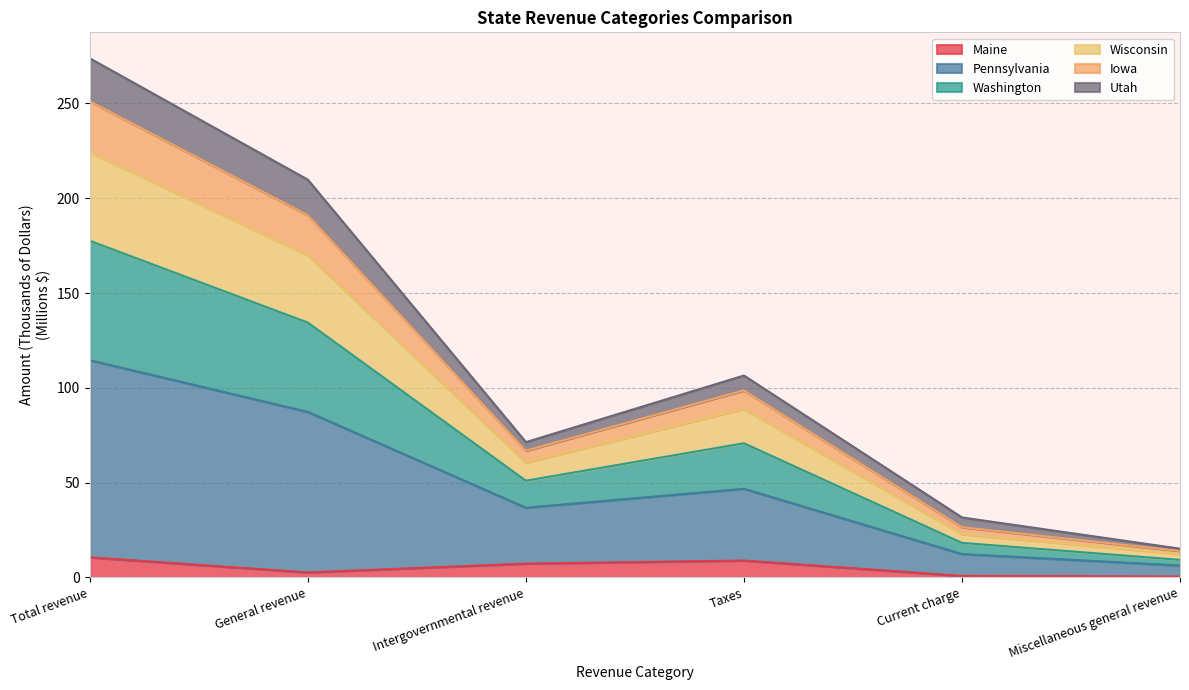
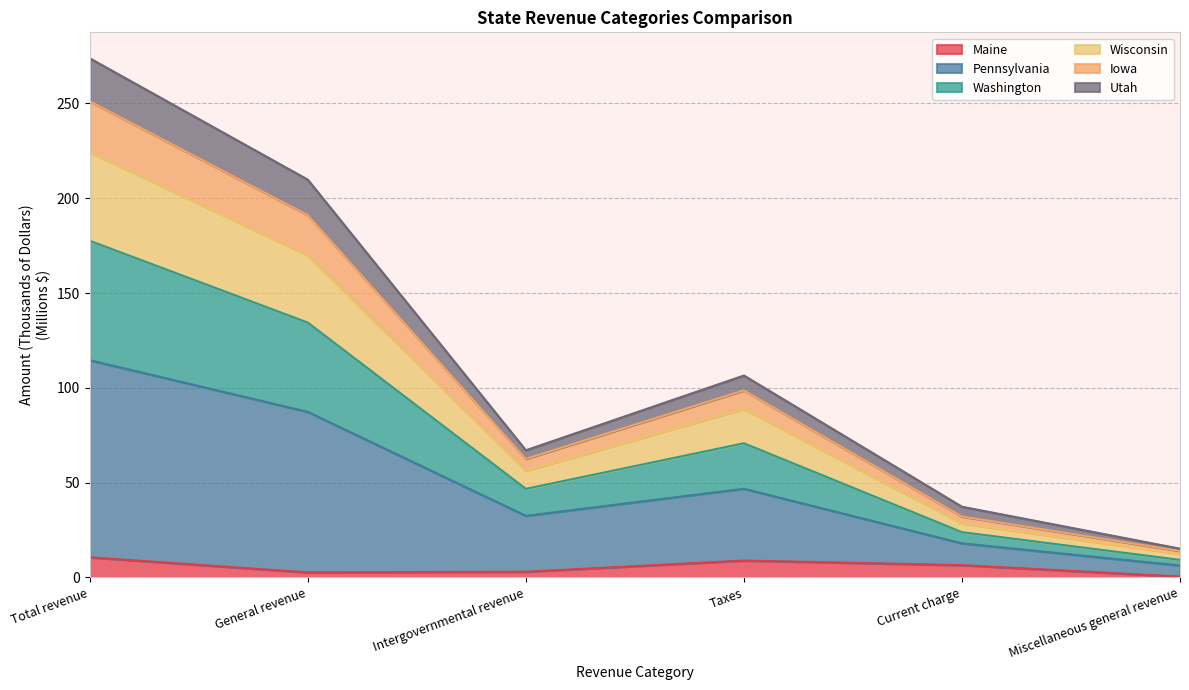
Maine, Intergovernmental revenue: 7 -> 3
Maine, Current charge: 1 -> 6
